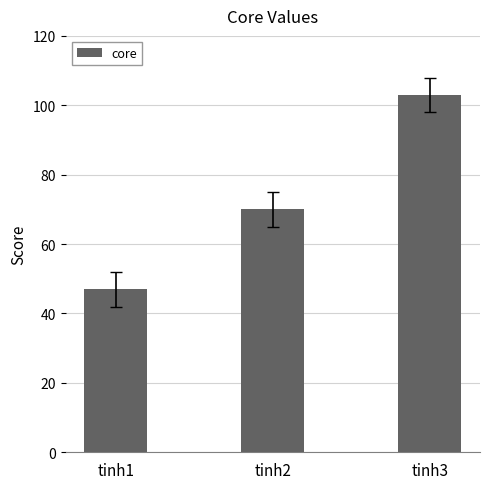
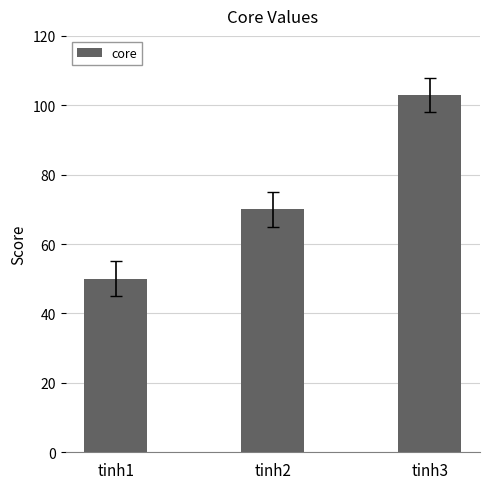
core, tinh1: 47 -> 50
